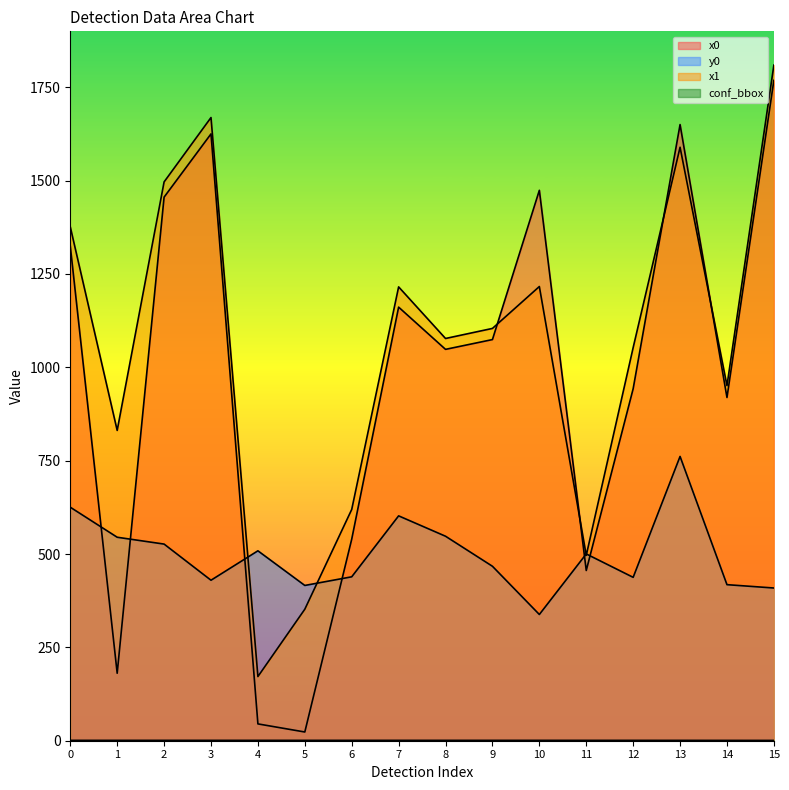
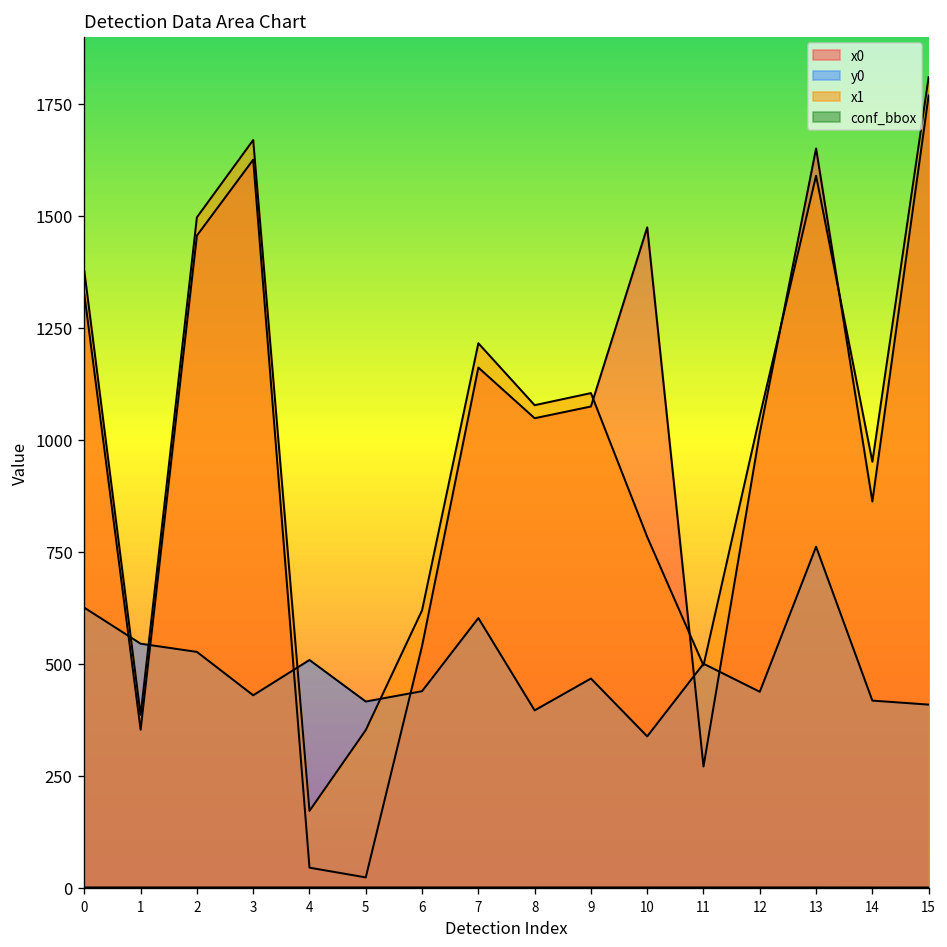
x0, 1: 180 -> 350
x1, 1: 830 -> 390
y0, 8: 550 -> 400
x1, 10: 1220 -> 780
x0, 11: 460 -> 270
x0, 12: 940 -> 1020
x0, 14: 920 -> 860
